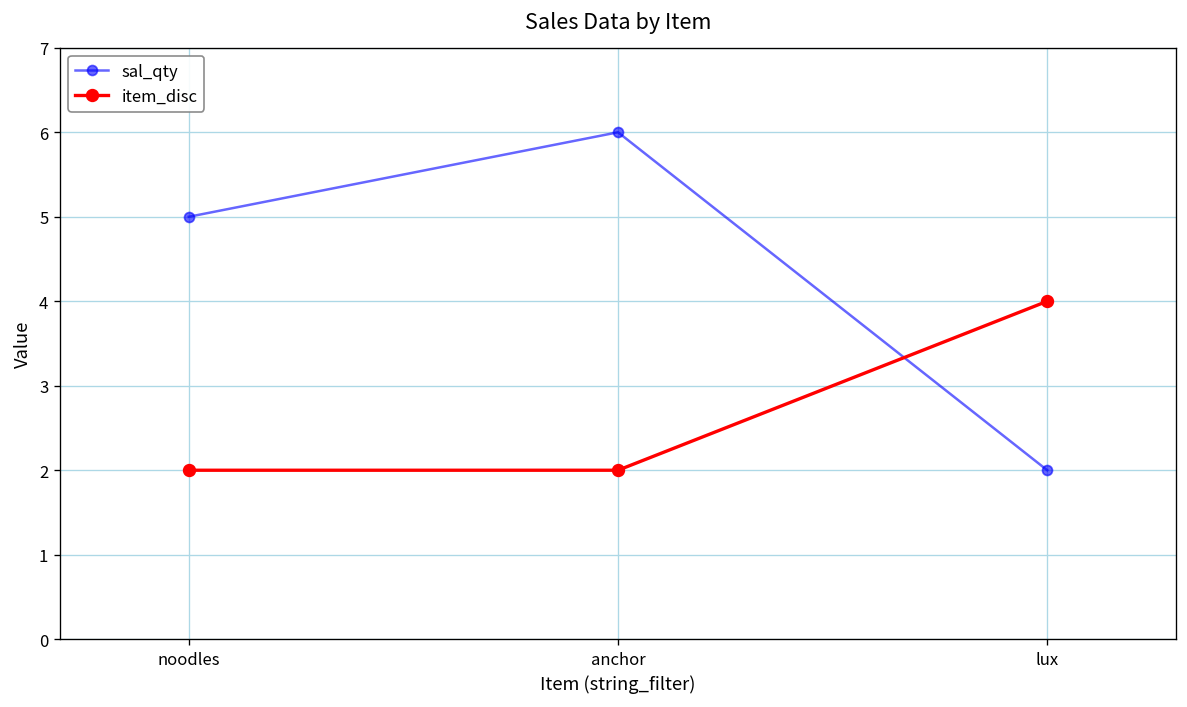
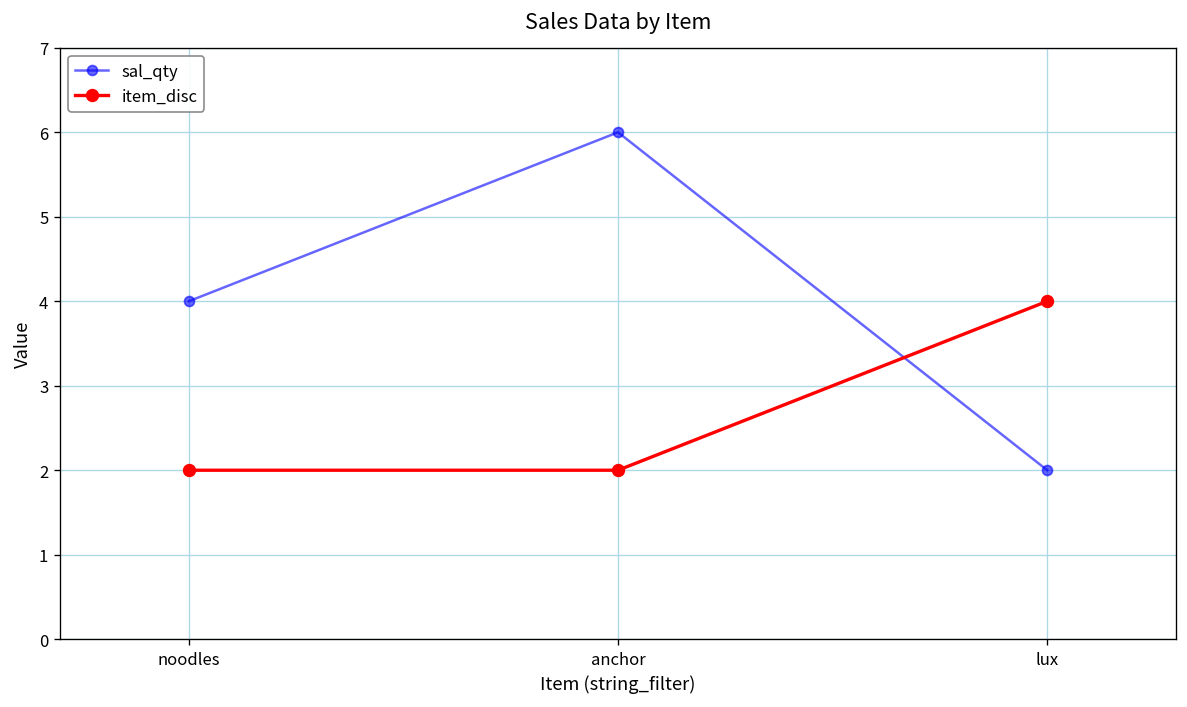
sal_qty, noodles: 5 -> 4
